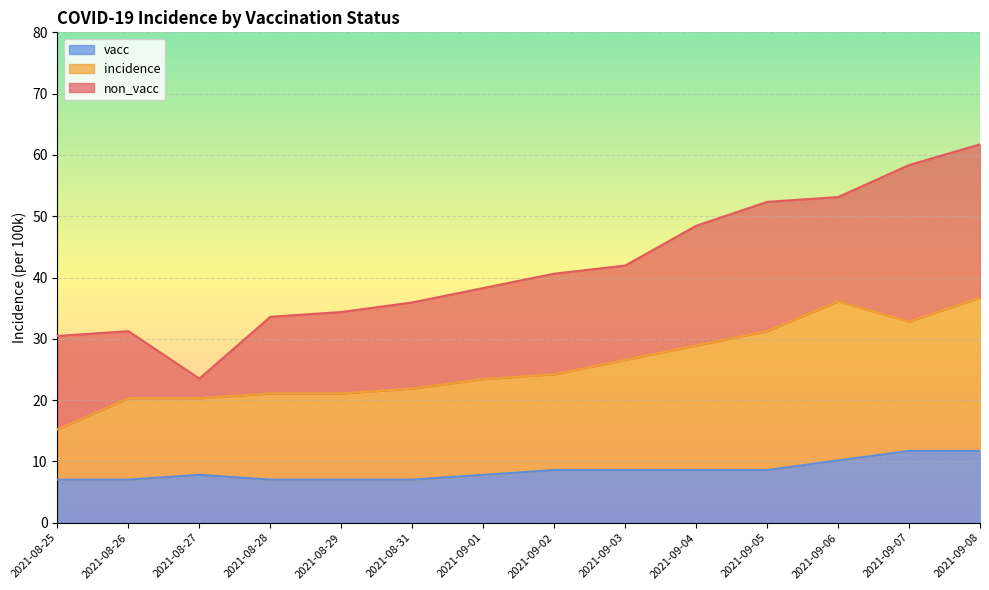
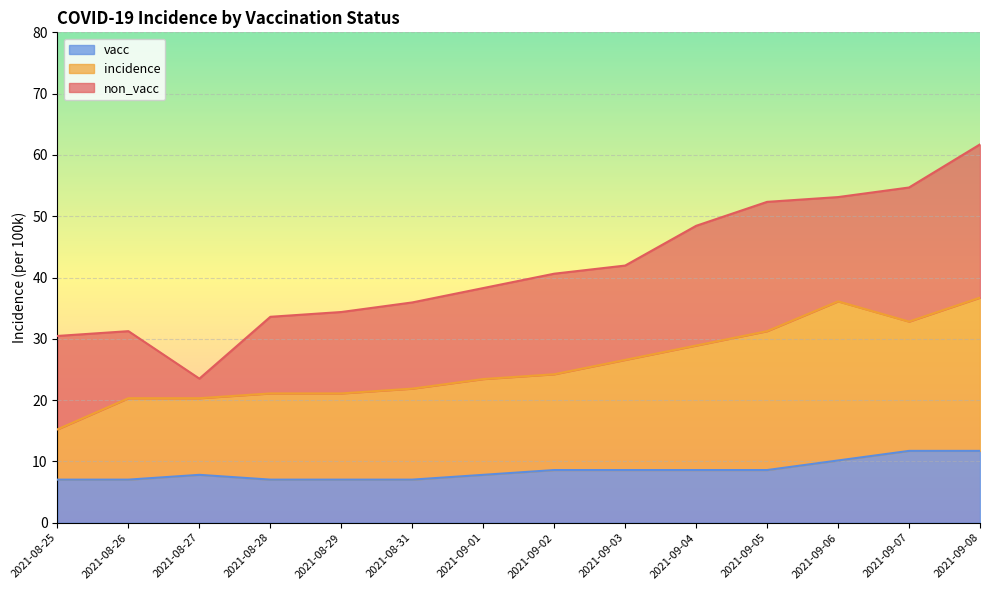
non_vacc, 2021-09-07: 58 -> 55
